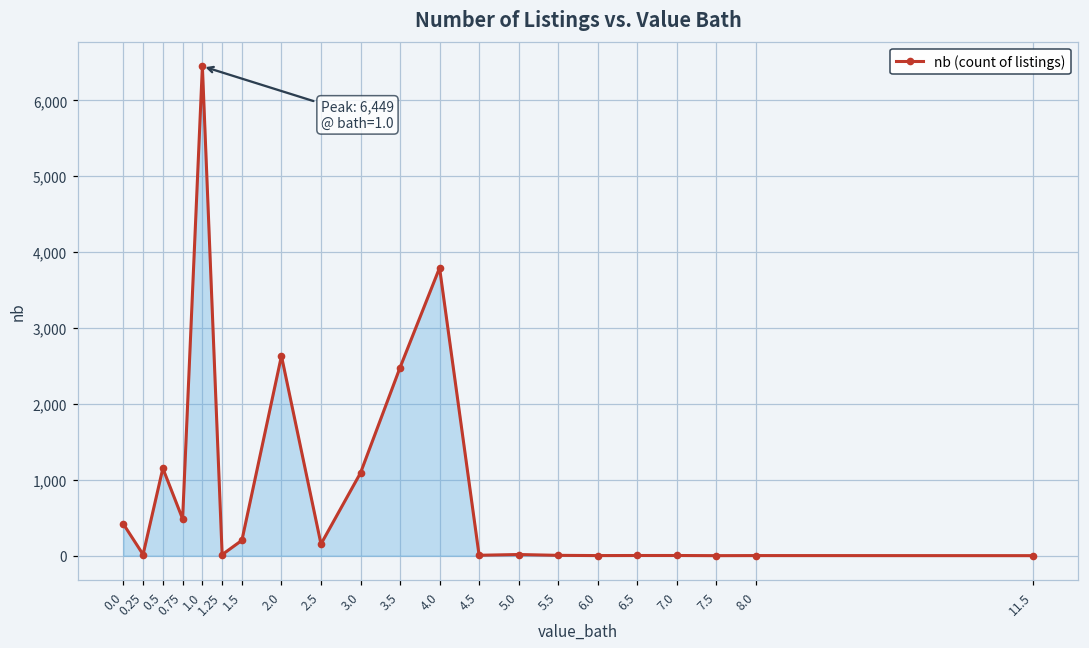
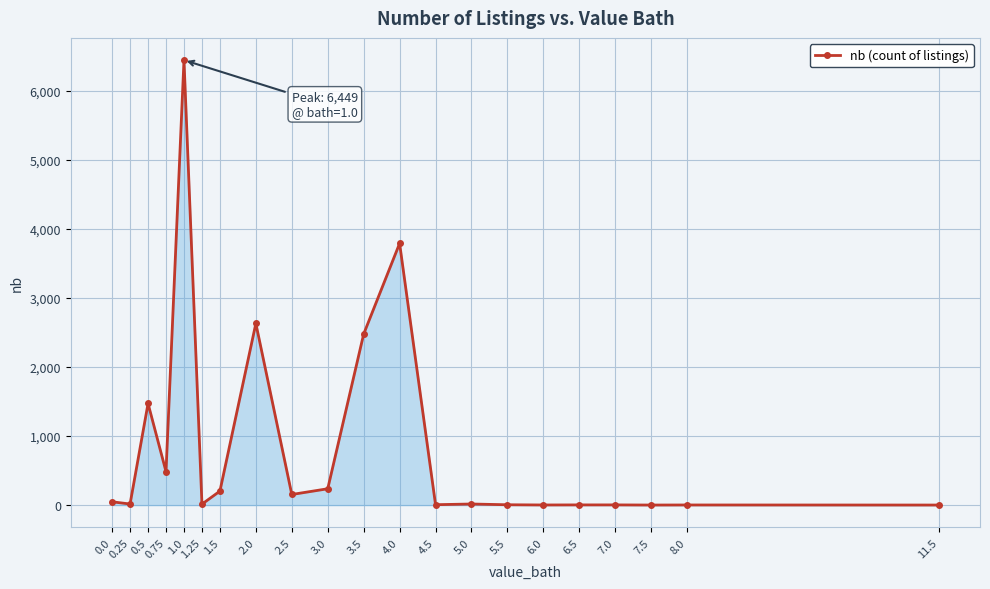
0.0: 400 -> 0
0.5: 1,200 -> 1,500
3.0: 1,100 -> 200
